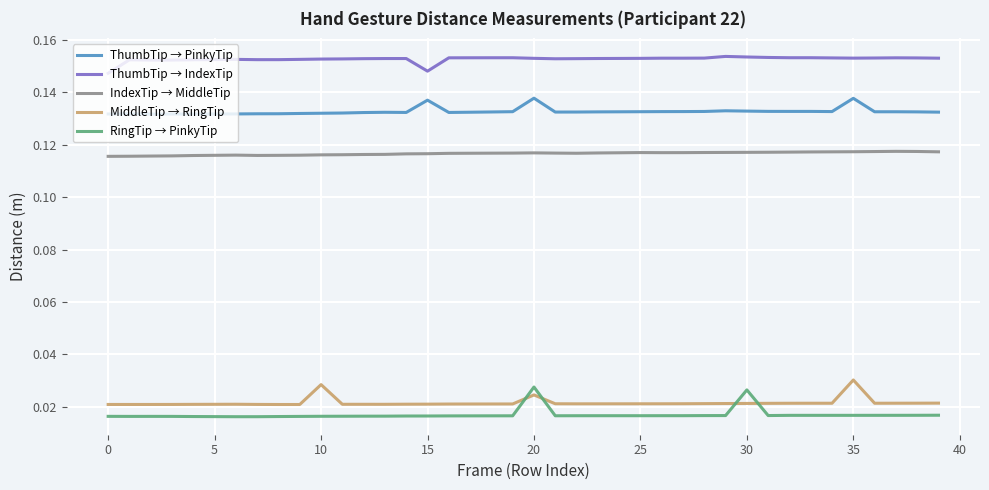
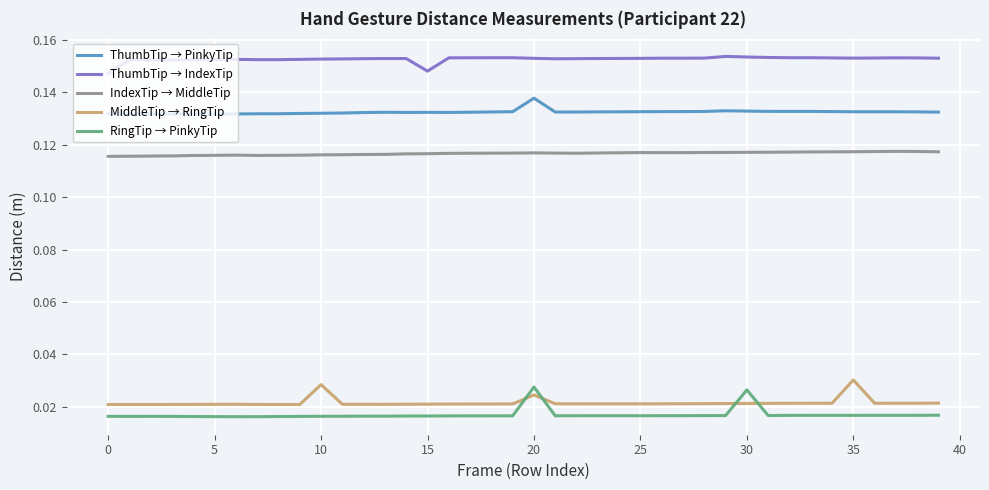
ThumbTip → PinkyTip, 15: 0.137 -> 0.132
ThumbTip → PinkyTip, 35: 0.138 -> 0.133
